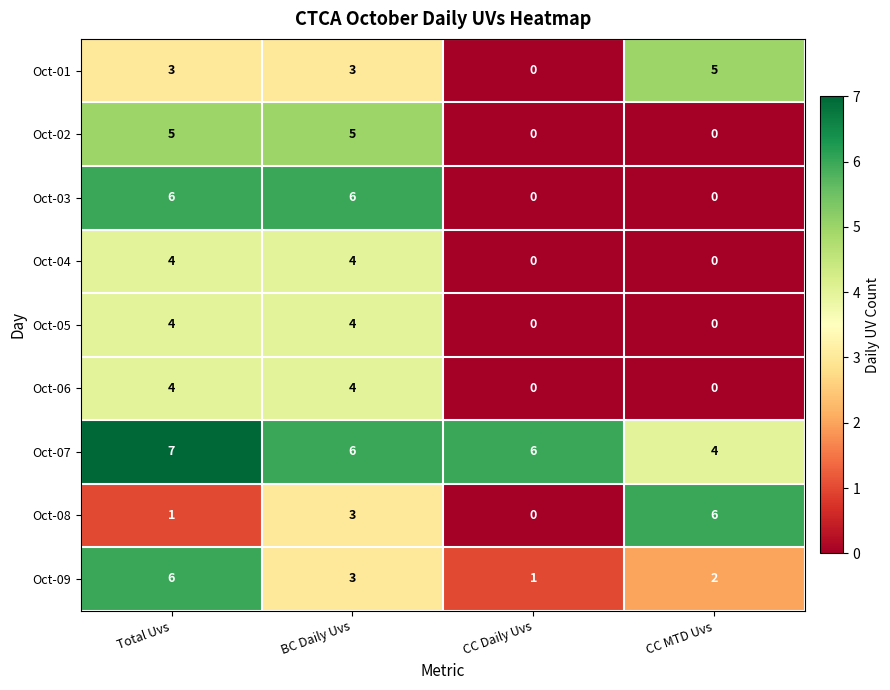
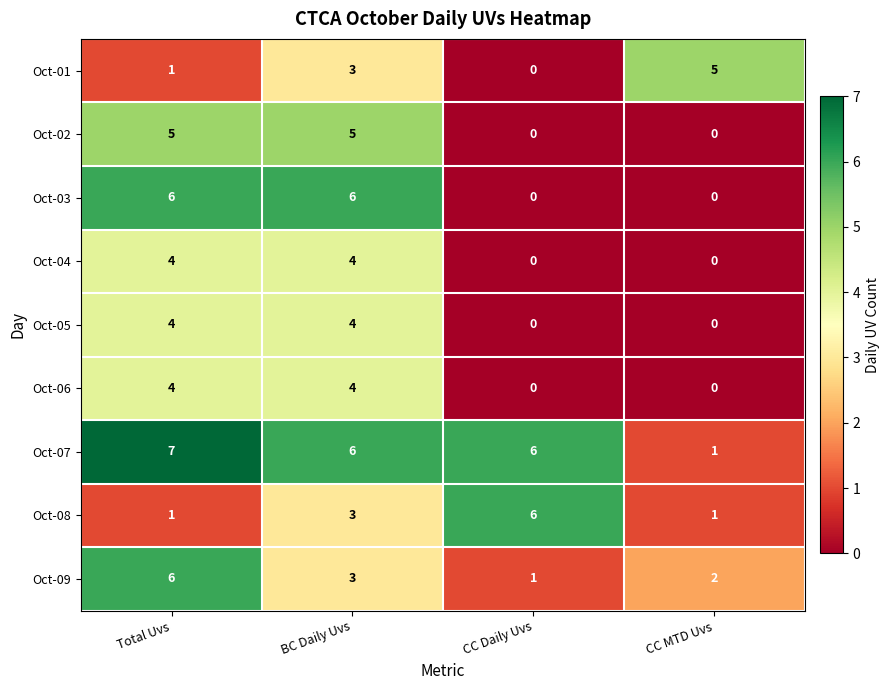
Oct-01, Total Uvs: 3 -> 1
Oct-07, CC MTD Uvs: 4 -> 1
Oct-08, CC Daily Uvs: 0 -> 6
Oct-08, CC MTD Uvs: 6 -> 1
